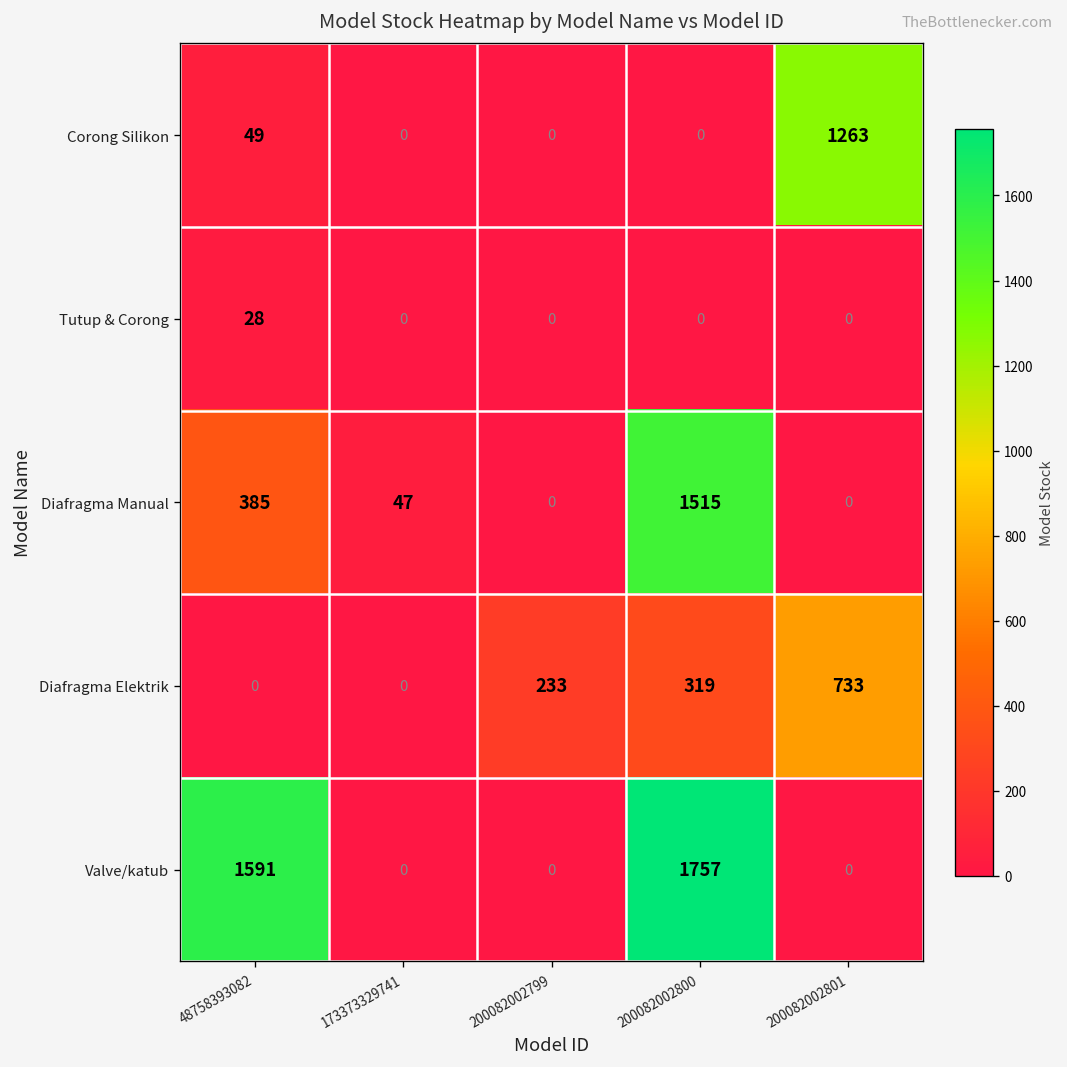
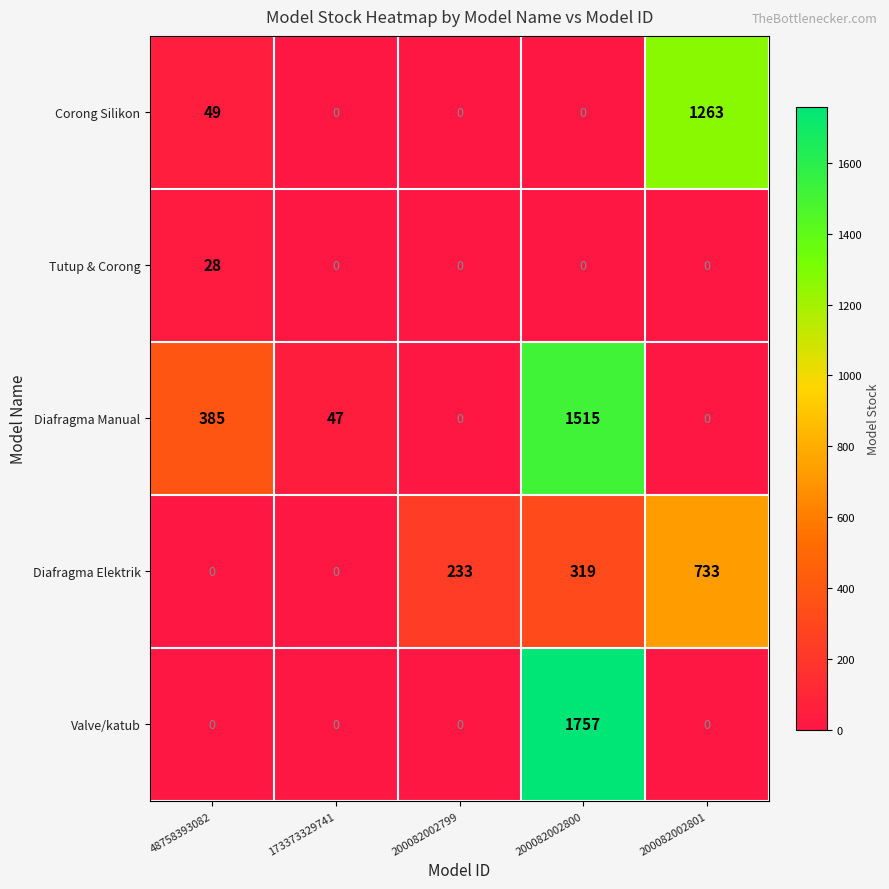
Valve/katub, 48758393082: 1591 -> 0
